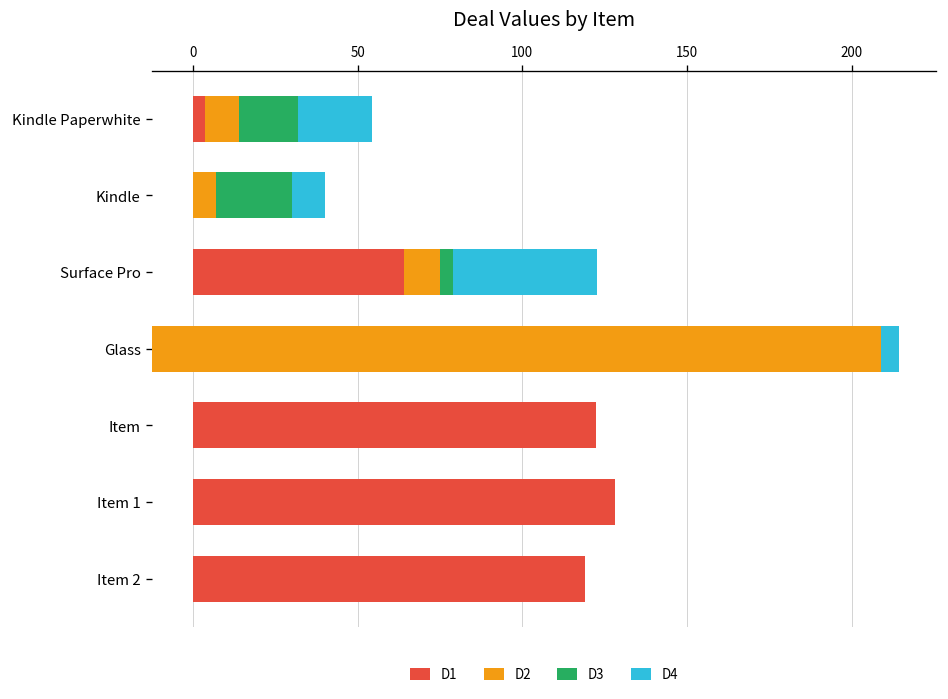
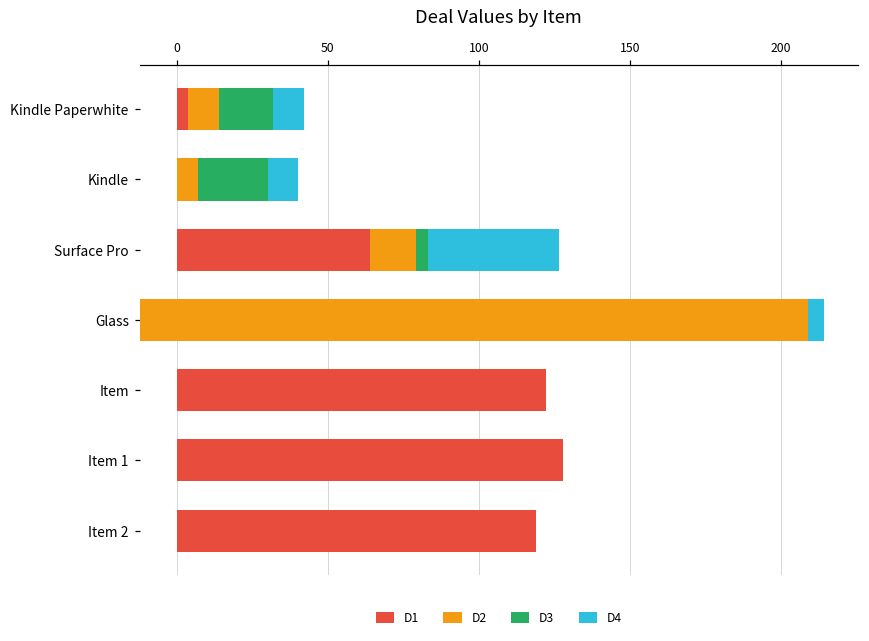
D4, Kindle Paperwhite: 22 -> 10
D2, Surface Pro: 11 -> 15
